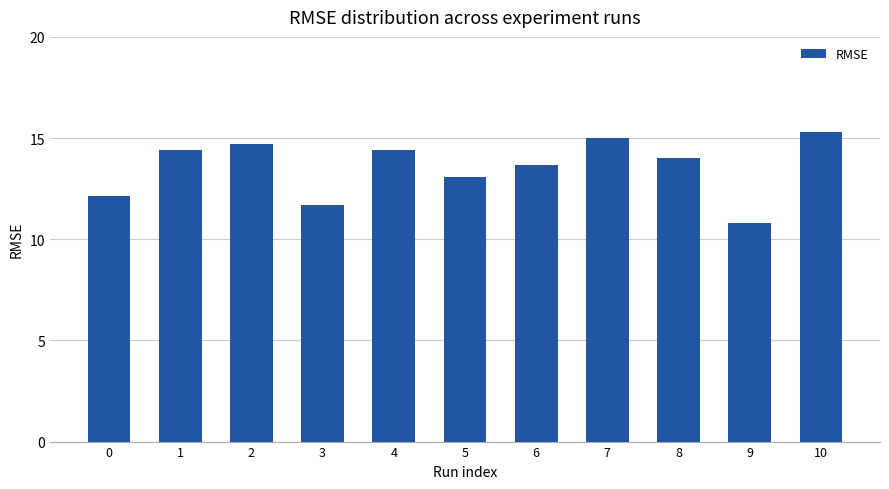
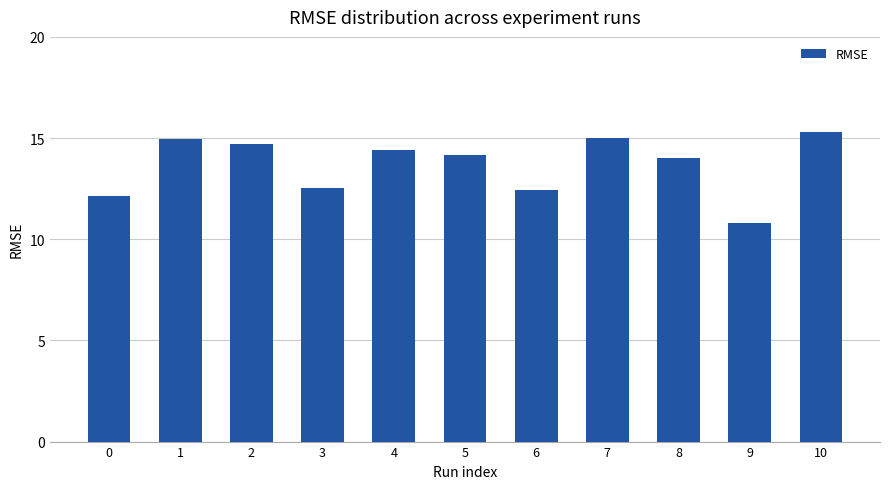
1: 14.4 -> 15.0
3: 11.7 -> 12.5
5: 13.1 -> 14.1
6: 13.7 -> 12.4
